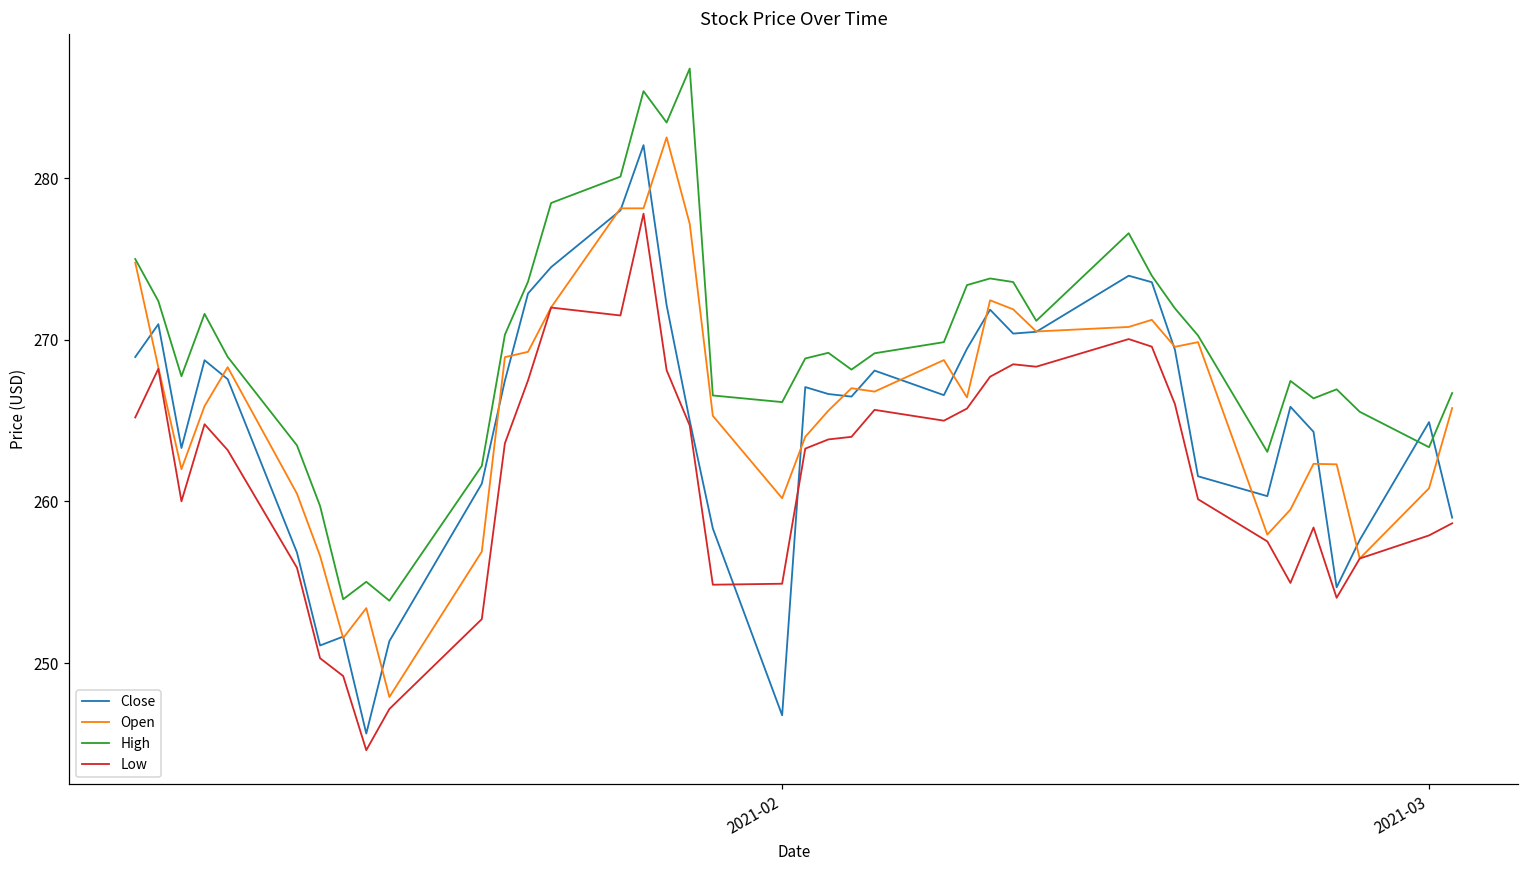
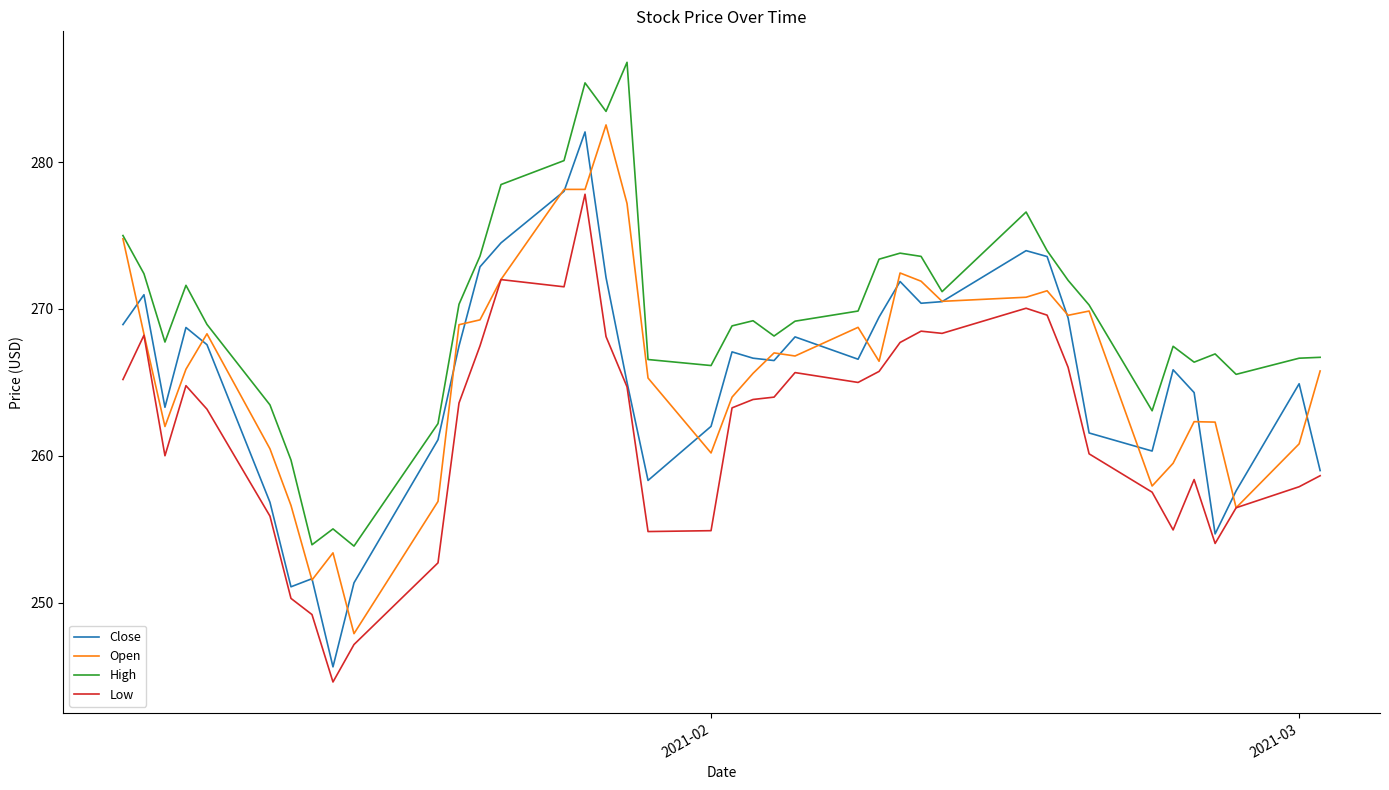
Close, 2021-02: 246.8 -> 262.0
High, 2021-03: 263.4 -> 266.7
